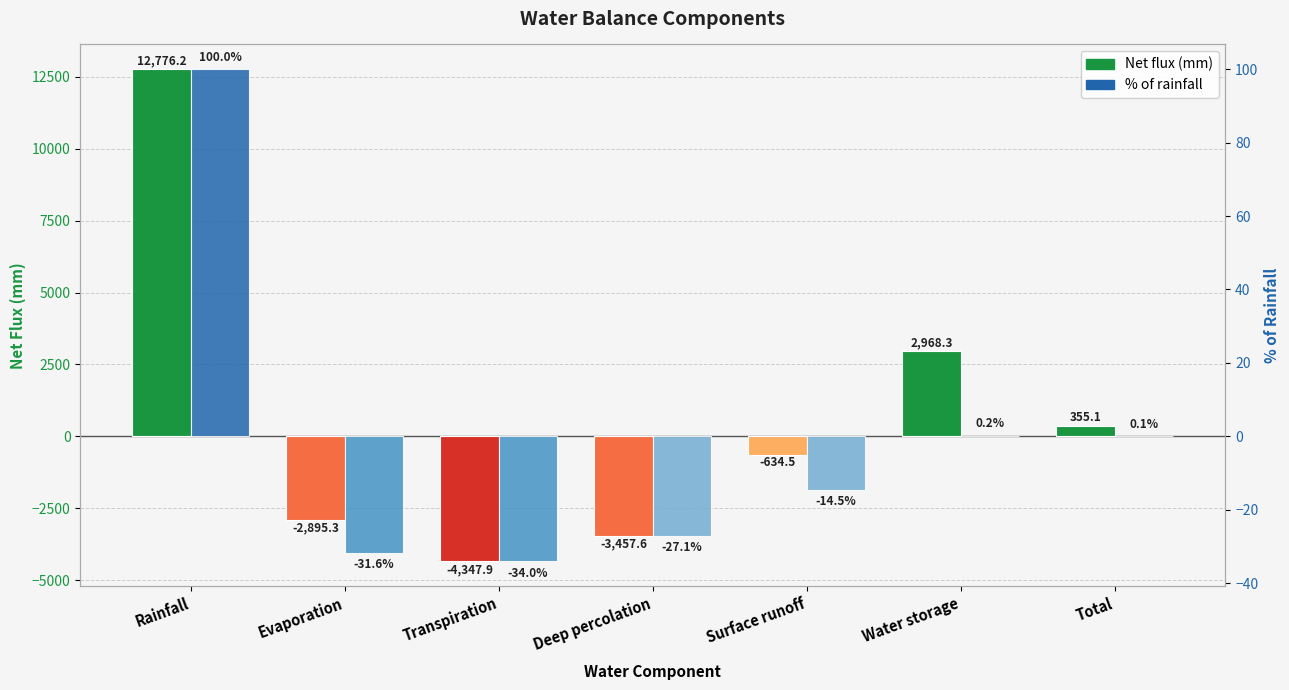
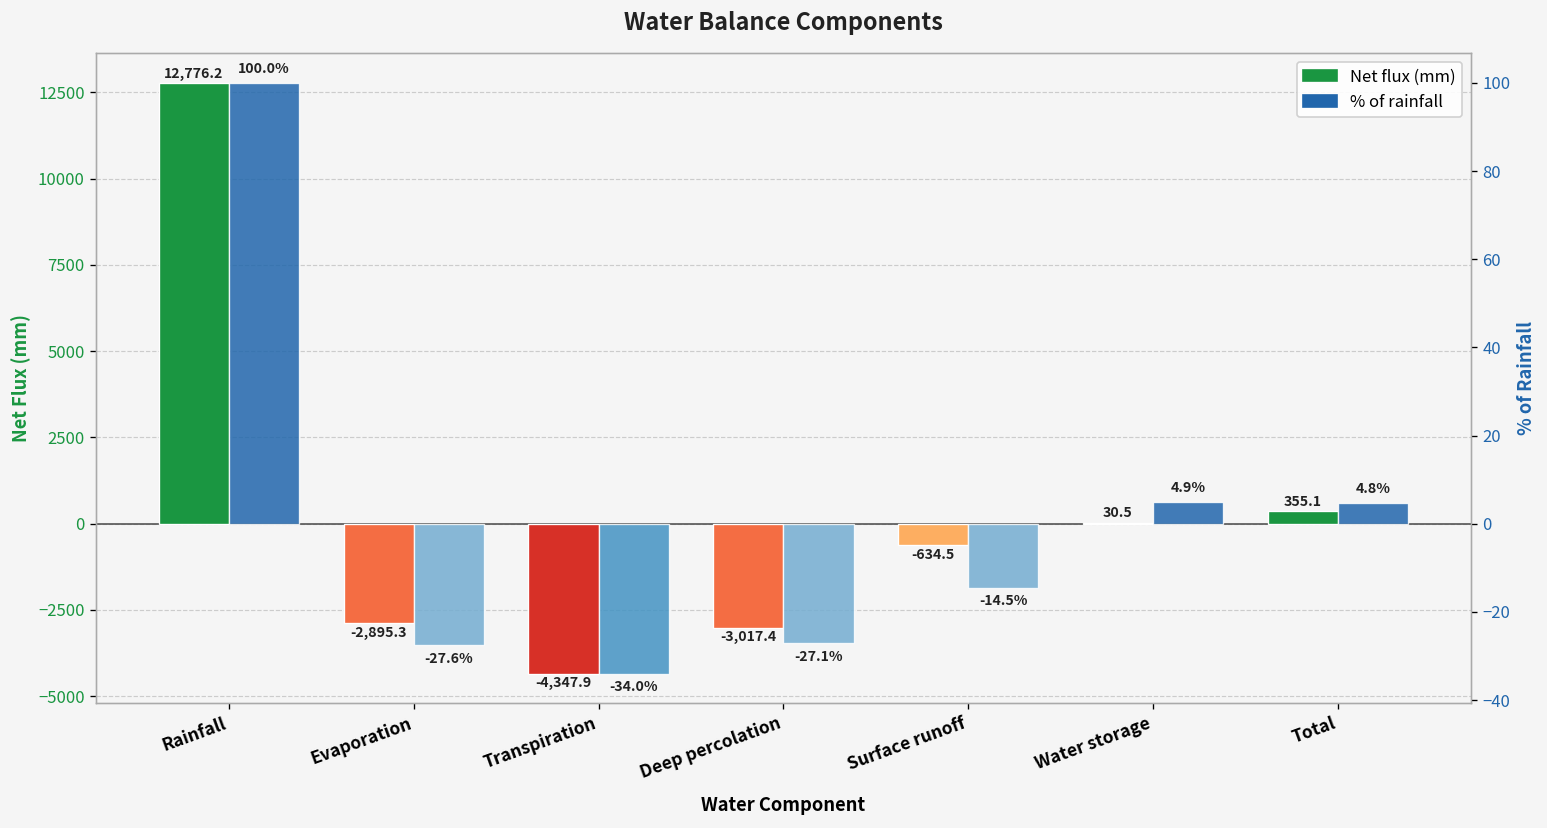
Net flux (mm), Deep percolation: -3,457.6 -> -3,017.4
Net flux (mm), Water storage: 2,968.3 -> 30.5
% of rainfall, Evaporation: -31.6% -> -27.6%
% of rainfall, Water storage: 0.2% -> 4.9%
% of rainfall, Total: 0.1% -> 4.8%
